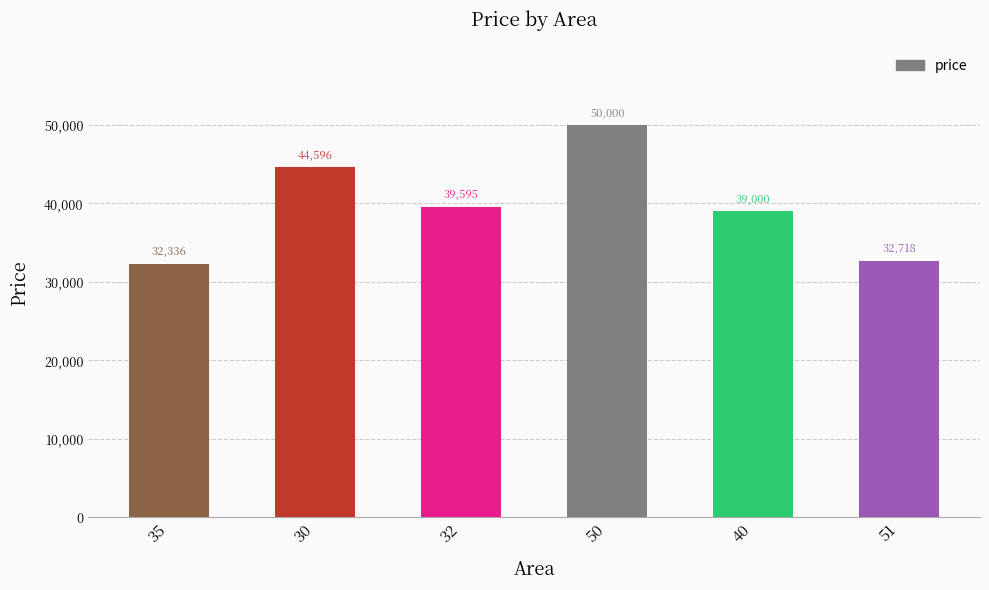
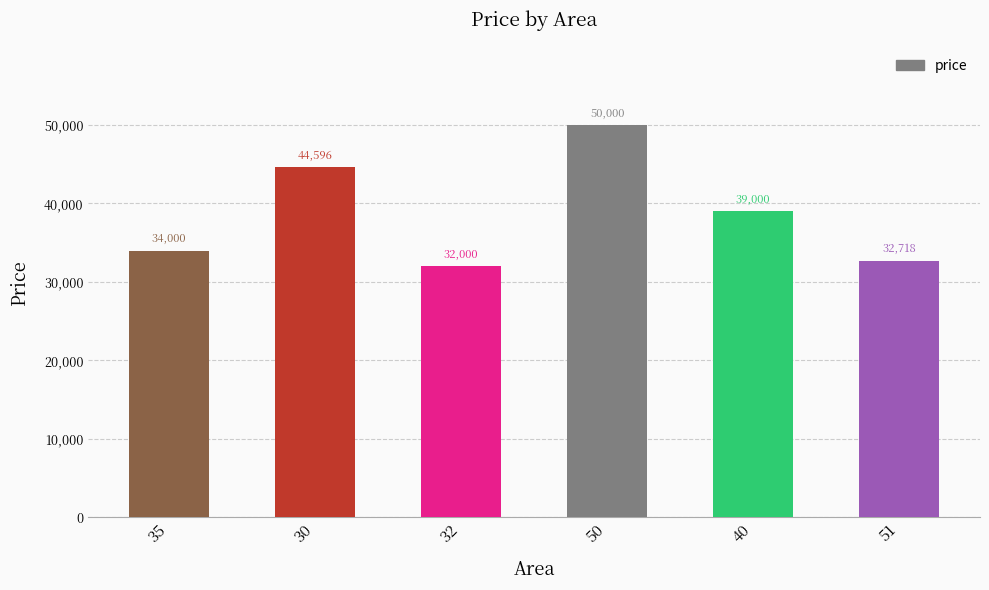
35: 32,336 -> 34,000
32: 39,595 -> 32,000
